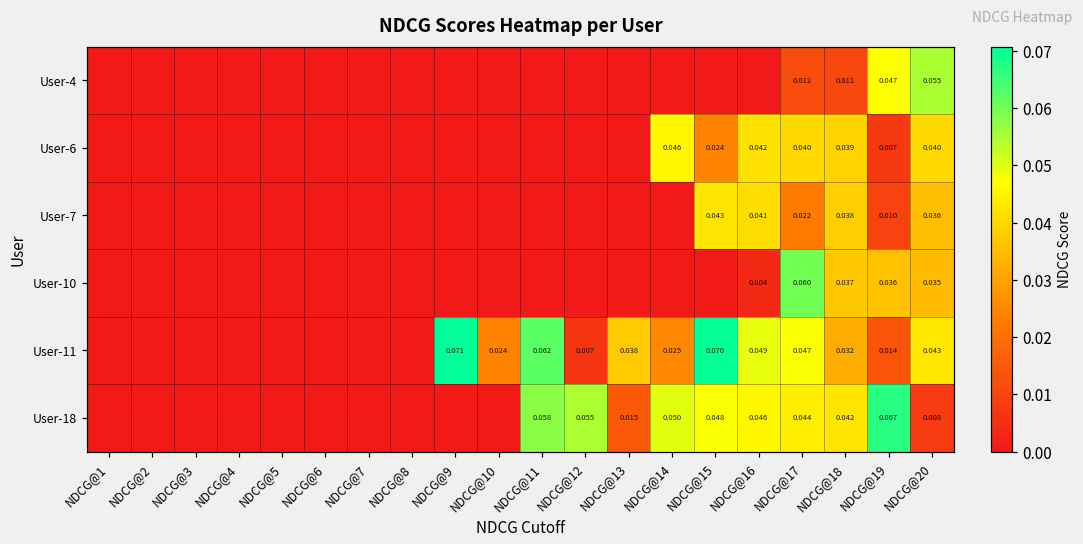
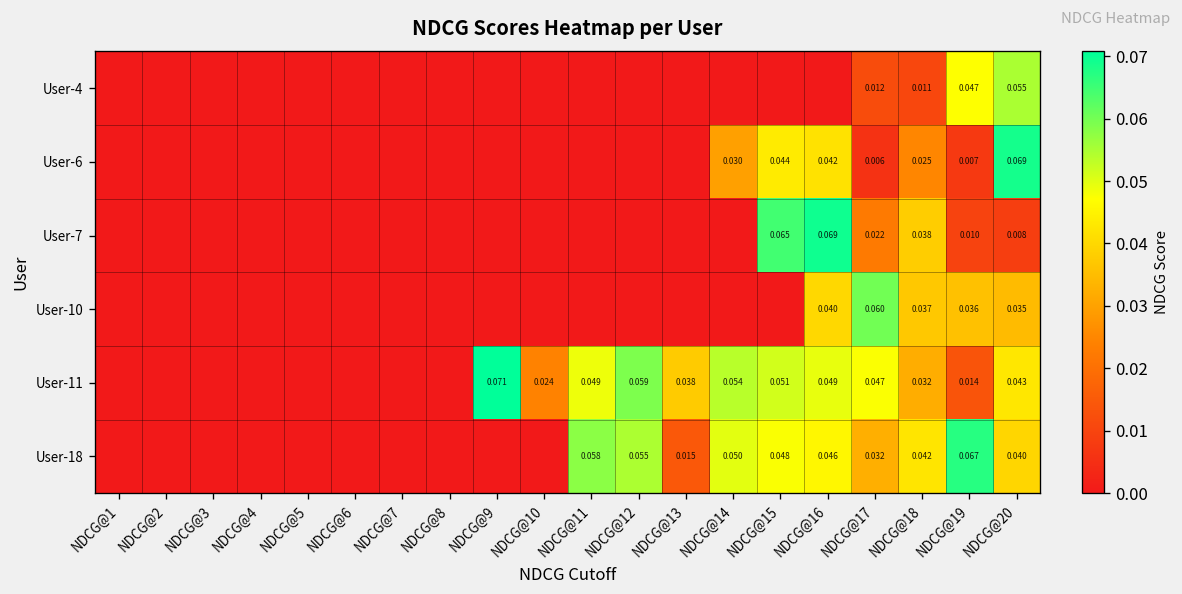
User-6, NDCG@14: 0.046 -> 0.030
User-6, NDCG@15: 0.024 -> 0.044
User-6, NDCG@17: 0.040 -> 0.006
User-6, NDCG@18: 0.039 -> 0.025
User-6, NDCG@20: 0.040 -> 0.069
User-7, NDCG@15: 0.043 -> 0.065
User-7, NDCG@16: 0.041 -> 0.069
User-7, NDCG@20: 0.036 -> 0.008
User-10, NDCG@16: 0.004 -> 0.040
User-11, NDCG@11: 0.062 -> 0.049
User-11, NDCG@12: 0.007 -> 0.059
User-11, NDCG@14: 0.025 -> 0.054
User-11, NDCG@15: 0.070 -> 0.051
User-18, NDCG@17: 0.044 -> 0.032
User-18, NDCG@20: 0.008 -> 0.040
